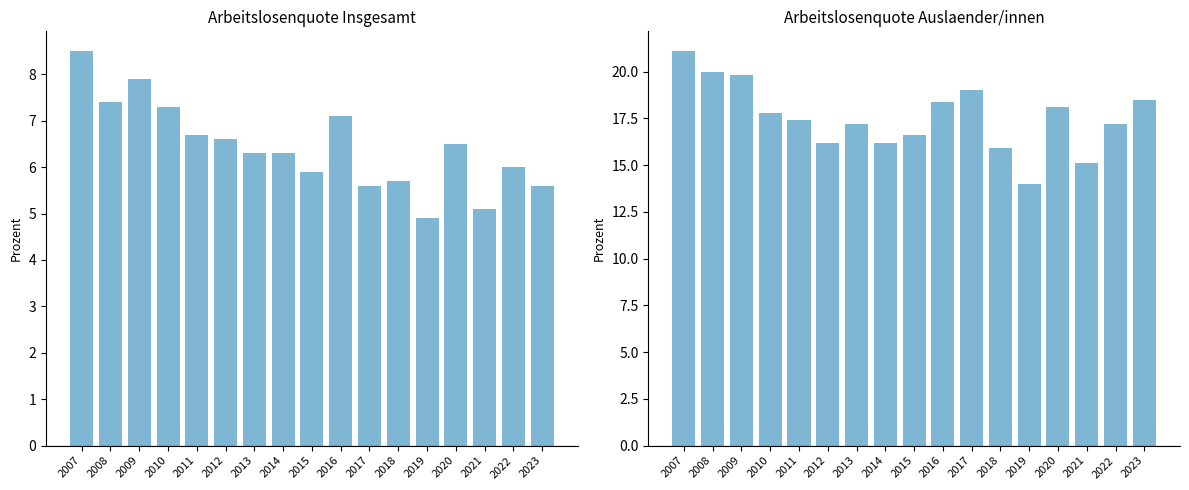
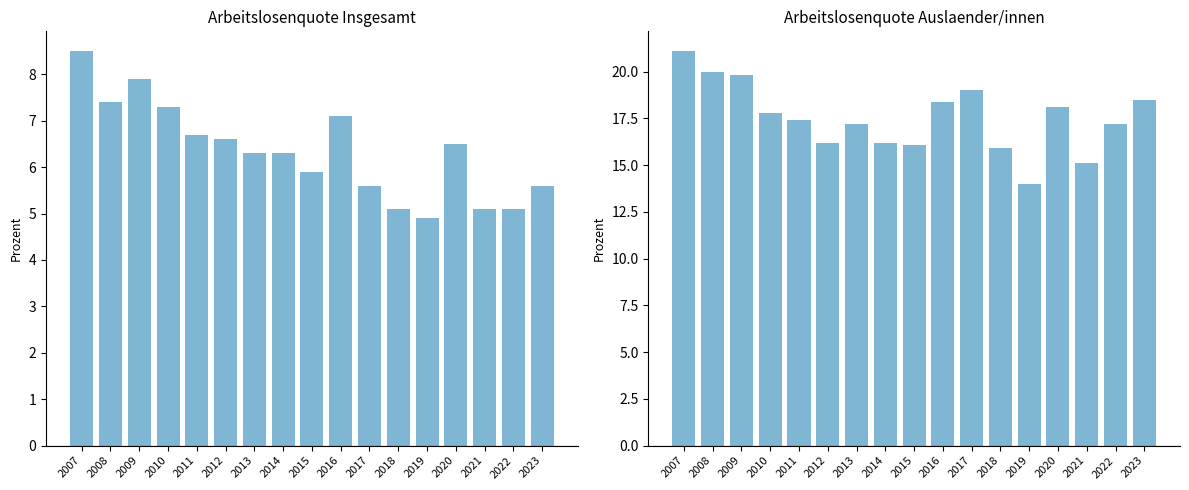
Arbeitslosenquote Insgesamt, 2018: 5.7 -> 5.1
Arbeitslosenquote Insgesamt, 2022: 6.0 -> 5.1
Arbeitslosenquote Auslaender/innen, 2015: 16.6 -> 16.1
